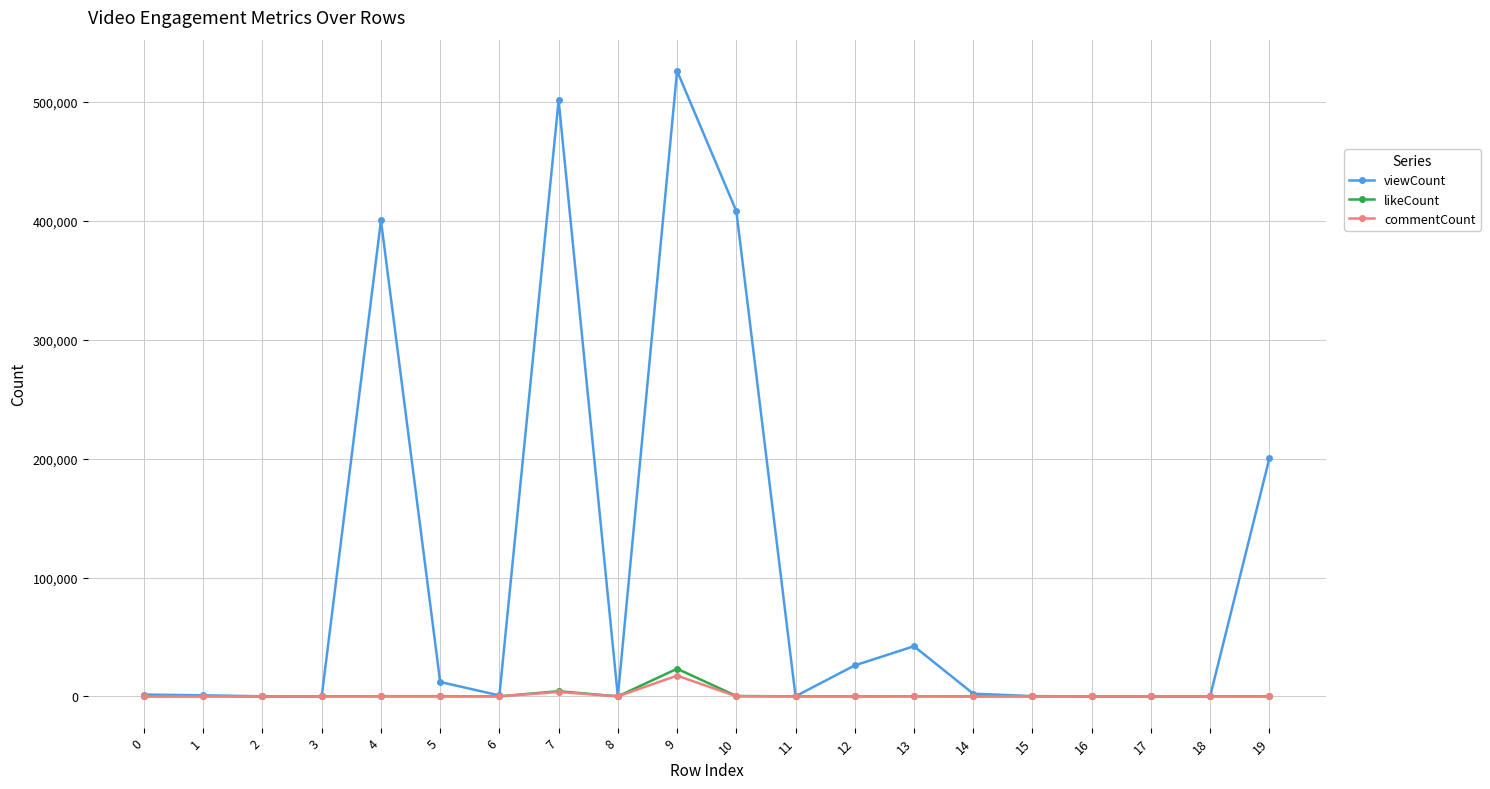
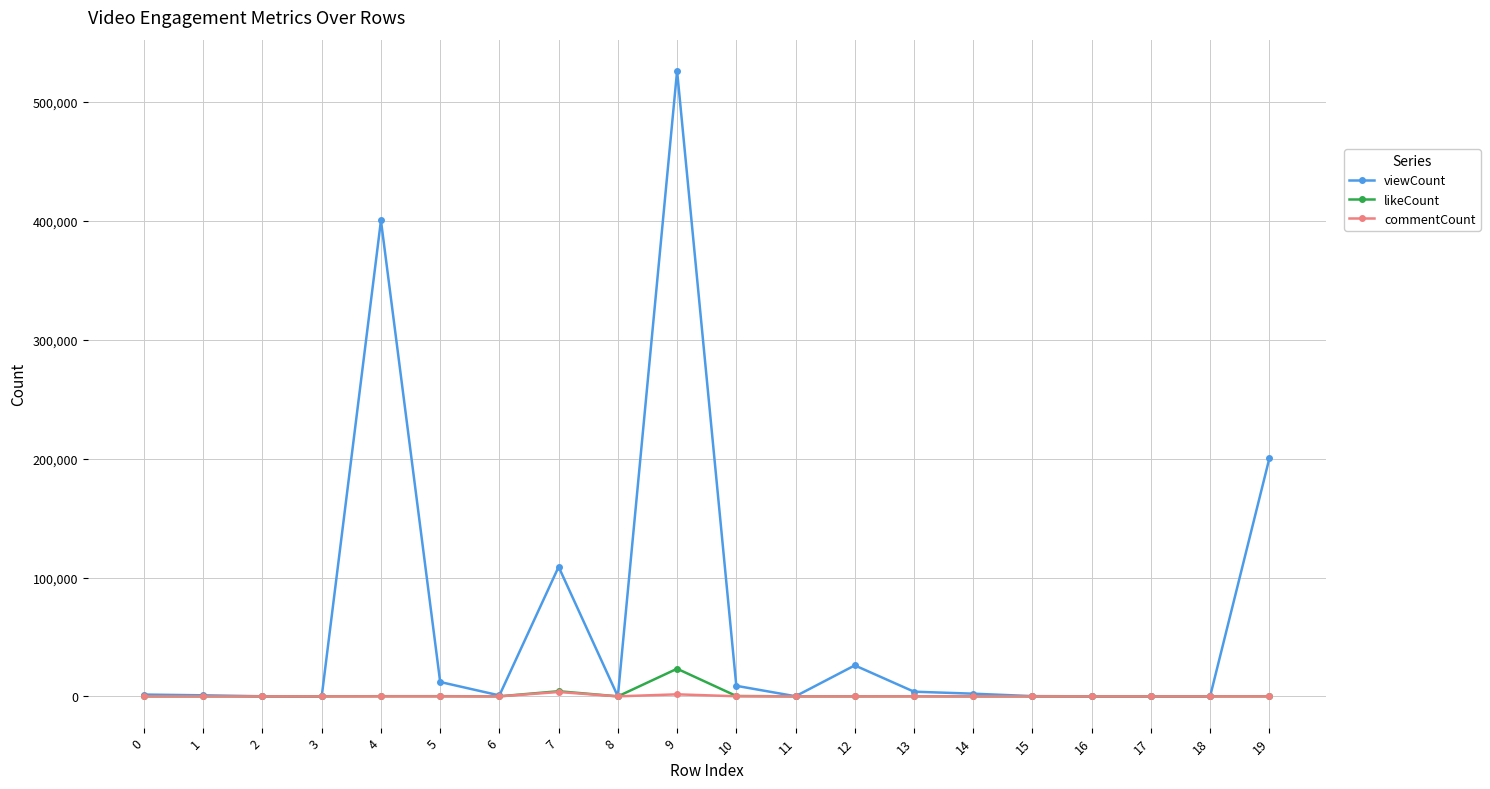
viewCount, 7: 501,000 -> 109,000
commentCount, 9: 17,000 -> 2,000
viewCount, 10: 408,000 -> 9,000
viewCount, 13: 42,000 -> 4,000
